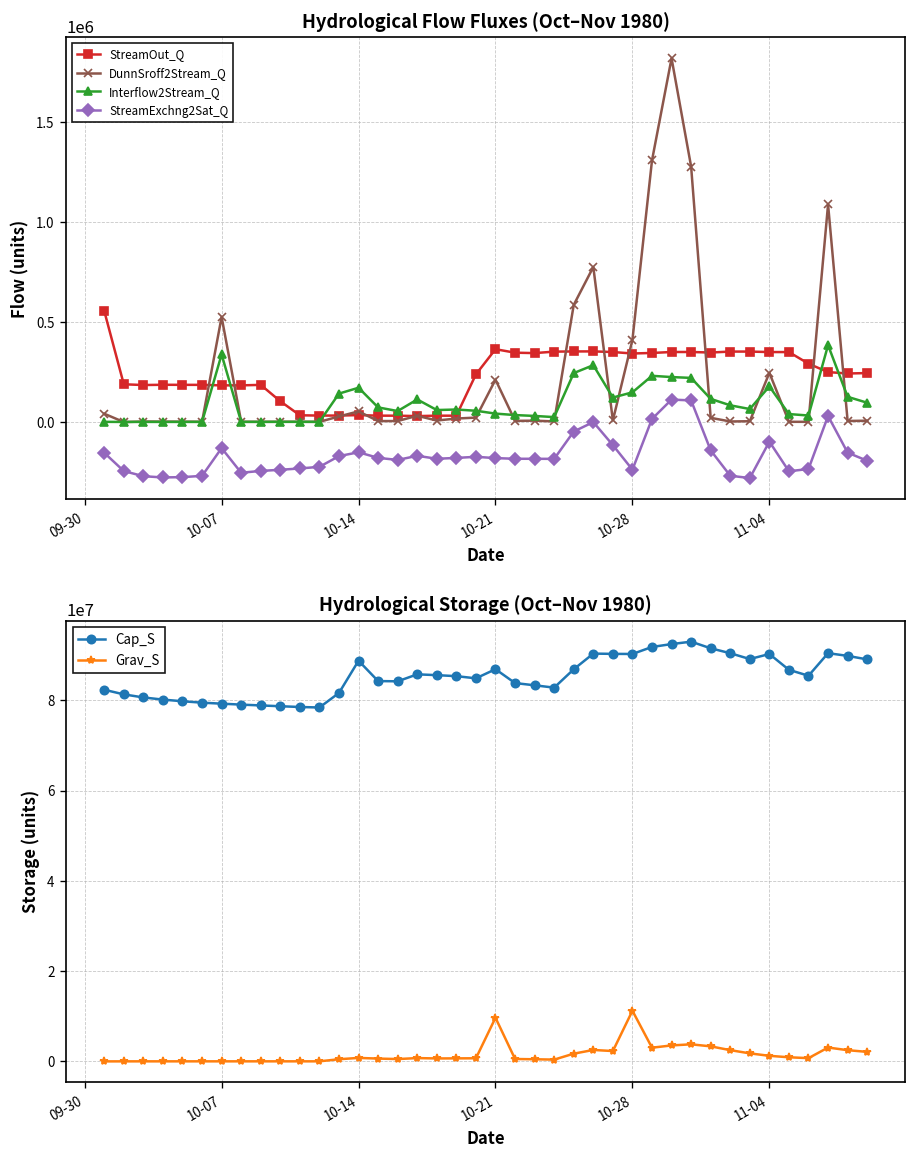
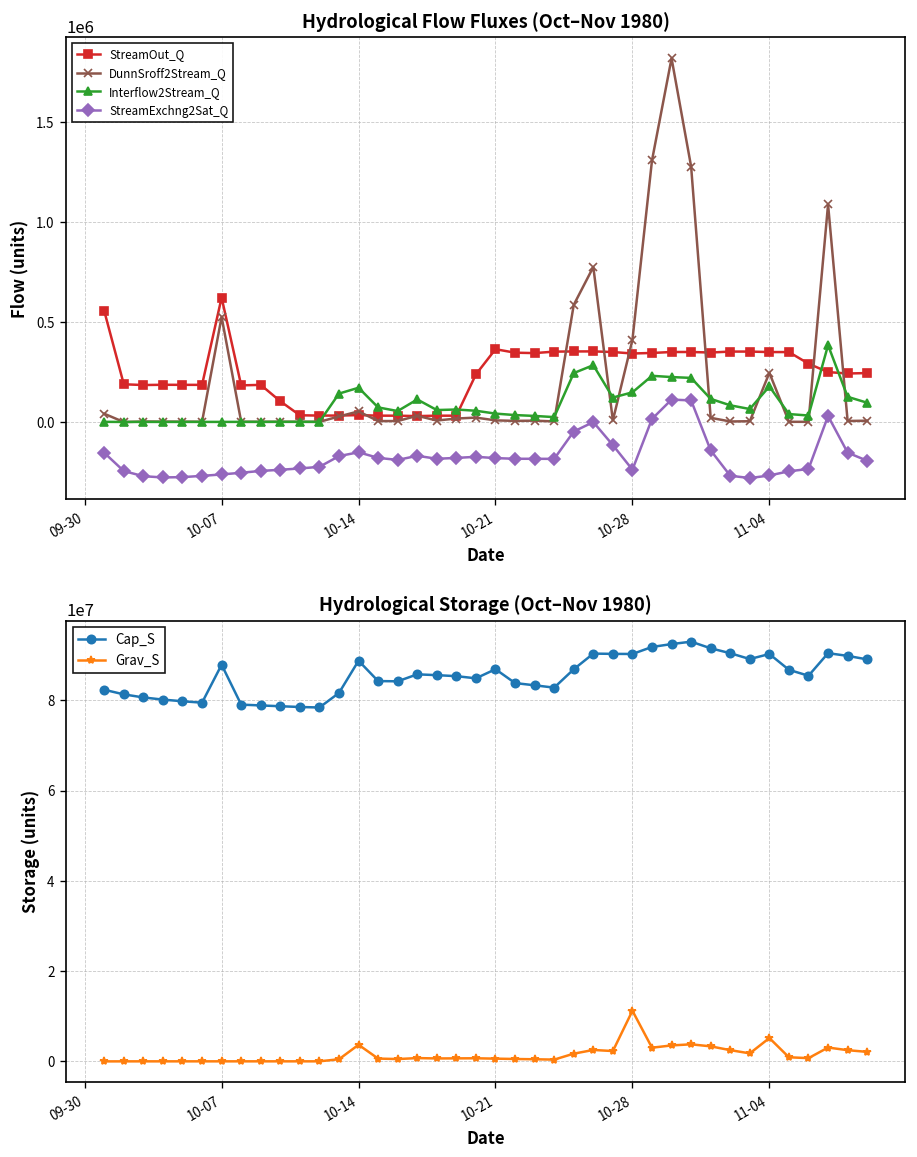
Hydrological Flow Fluxes (Oct–Nov 1980), StreamOut_Q, 10-07: 180000 -> 620000
Hydrological Flow Fluxes (Oct–Nov 1980), Interflow2Stream_Q, 10-07: 340000 -> 0
Hydrological Flow Fluxes (Oct–Nov 1980), StreamExchng2Sat_Q, 10-07: -130000 -> -260000
Hydrological Flow Fluxes (Oct–Nov 1980), DunnSroff2Stream_Q, 10-21: 210000 -> 10000
Hydrological Flow Fluxes (Oct–Nov 1980), StreamExchng2Sat_Q, 11-04: -100000 -> -270000
Hydrological Storage (Oct–Nov 1980), Cap_S, 10-07: 79000000 -> 88000000
Hydrological Storage (Oct–Nov 1980), Grav_S, 10-14: 1000000 -> 4000000
Hydrological Storage (Oct–Nov 1980), Grav_S, 10-21: 10000000 -> 1000000
Hydrological Storage (Oct–Nov 1980), Grav_S, 11-04: 1000000 -> 5000000
